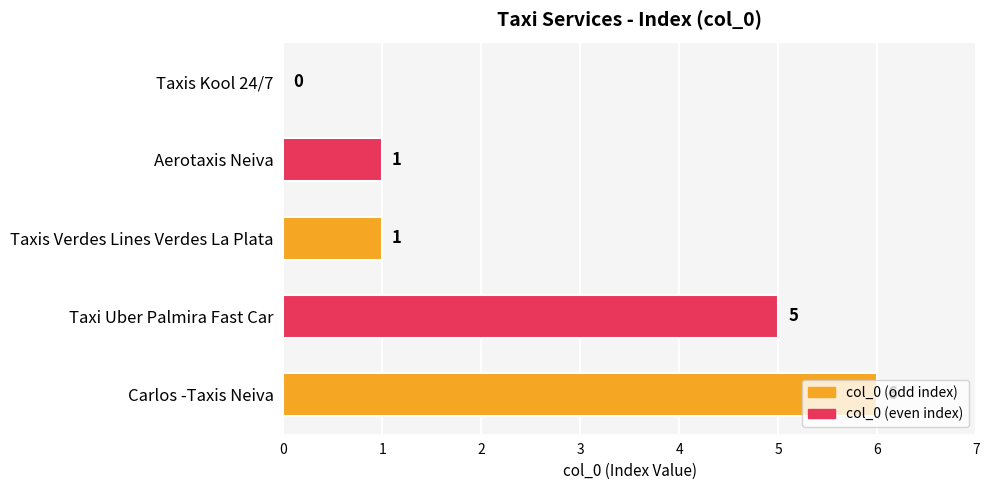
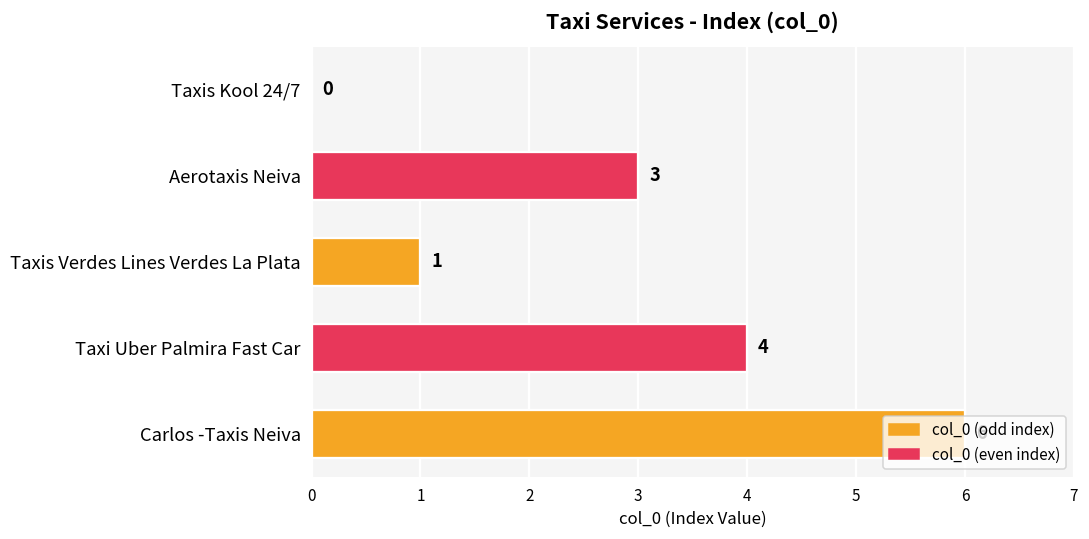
Aerotaxis Neiva: 1 -> 3
Taxi Uber Palmira Fast Car: 5 -> 4
